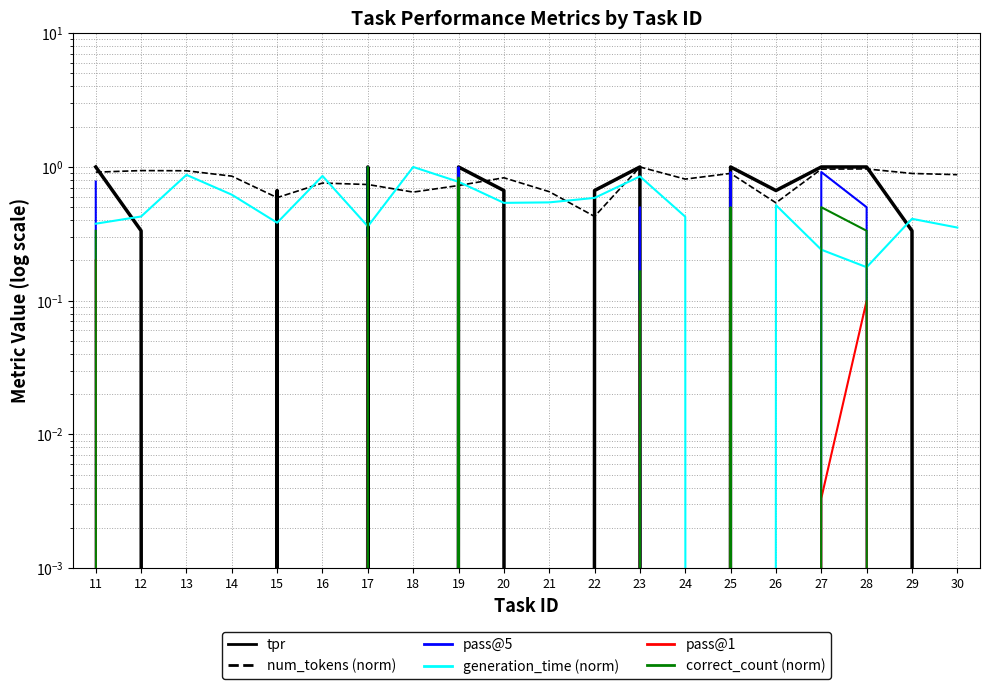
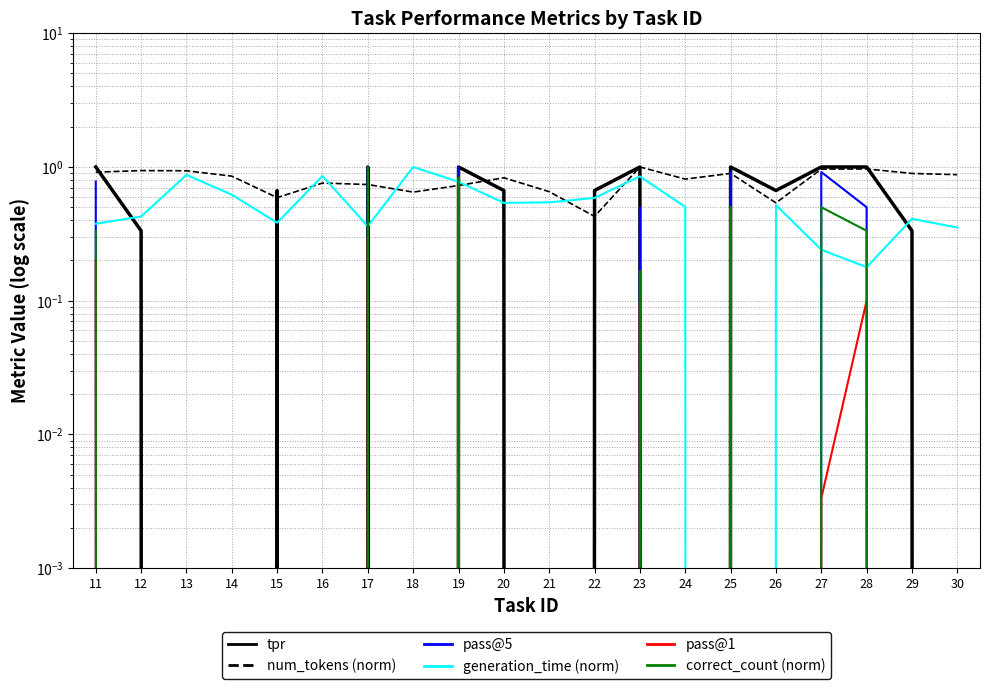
generation_time (norm), 24: 0.42 -> 0.50
